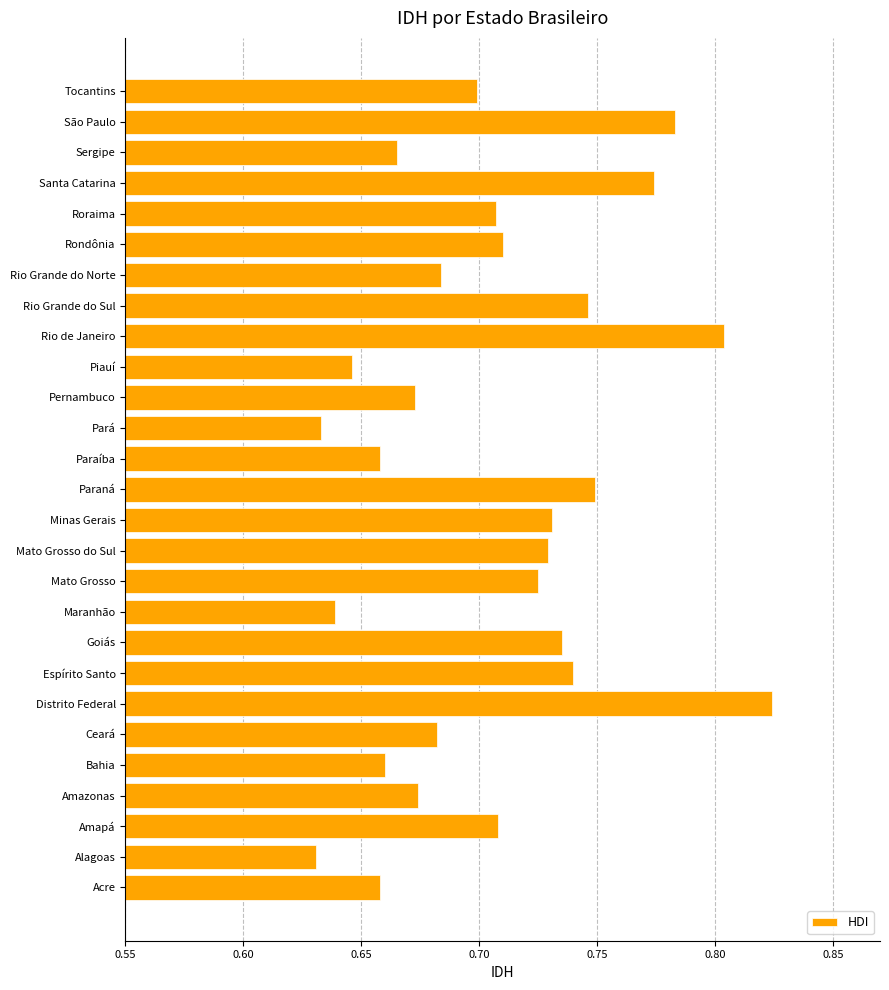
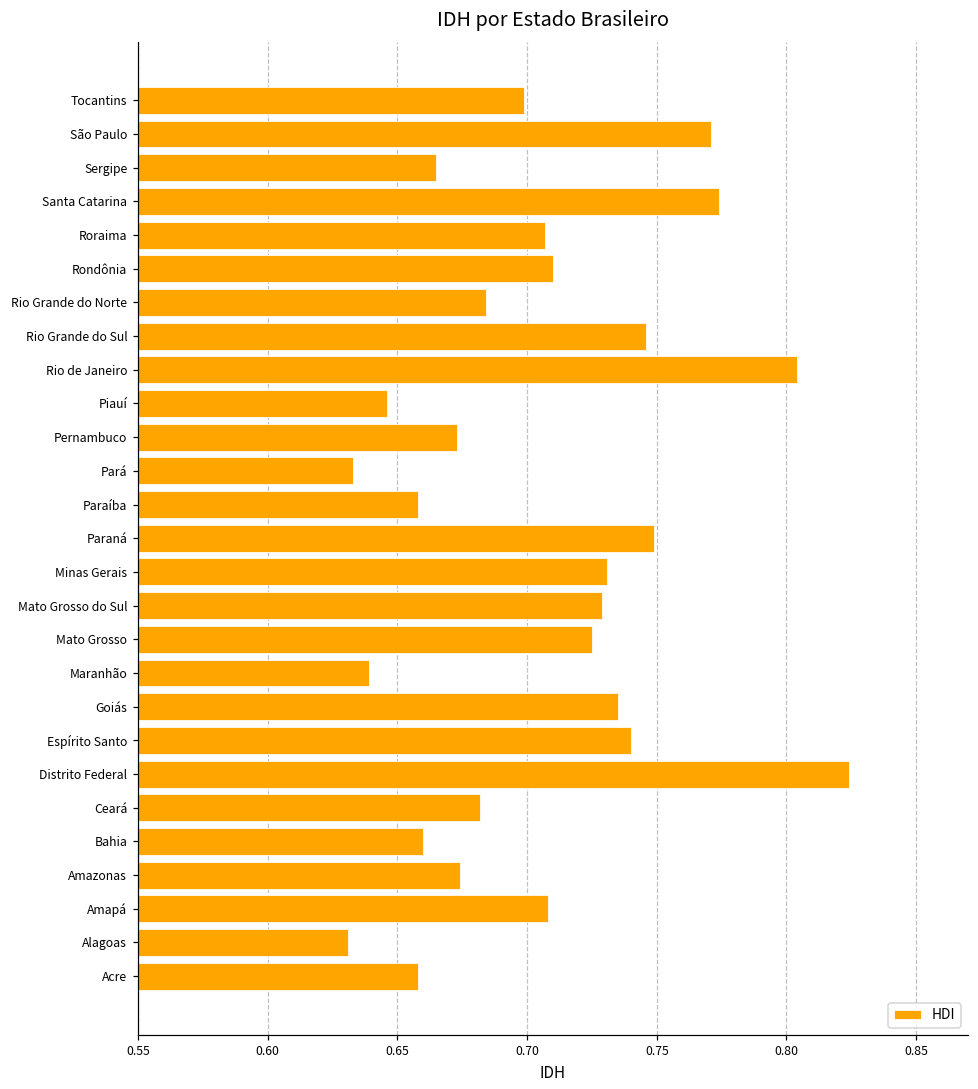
São Paulo: 0.783 -> 0.771
